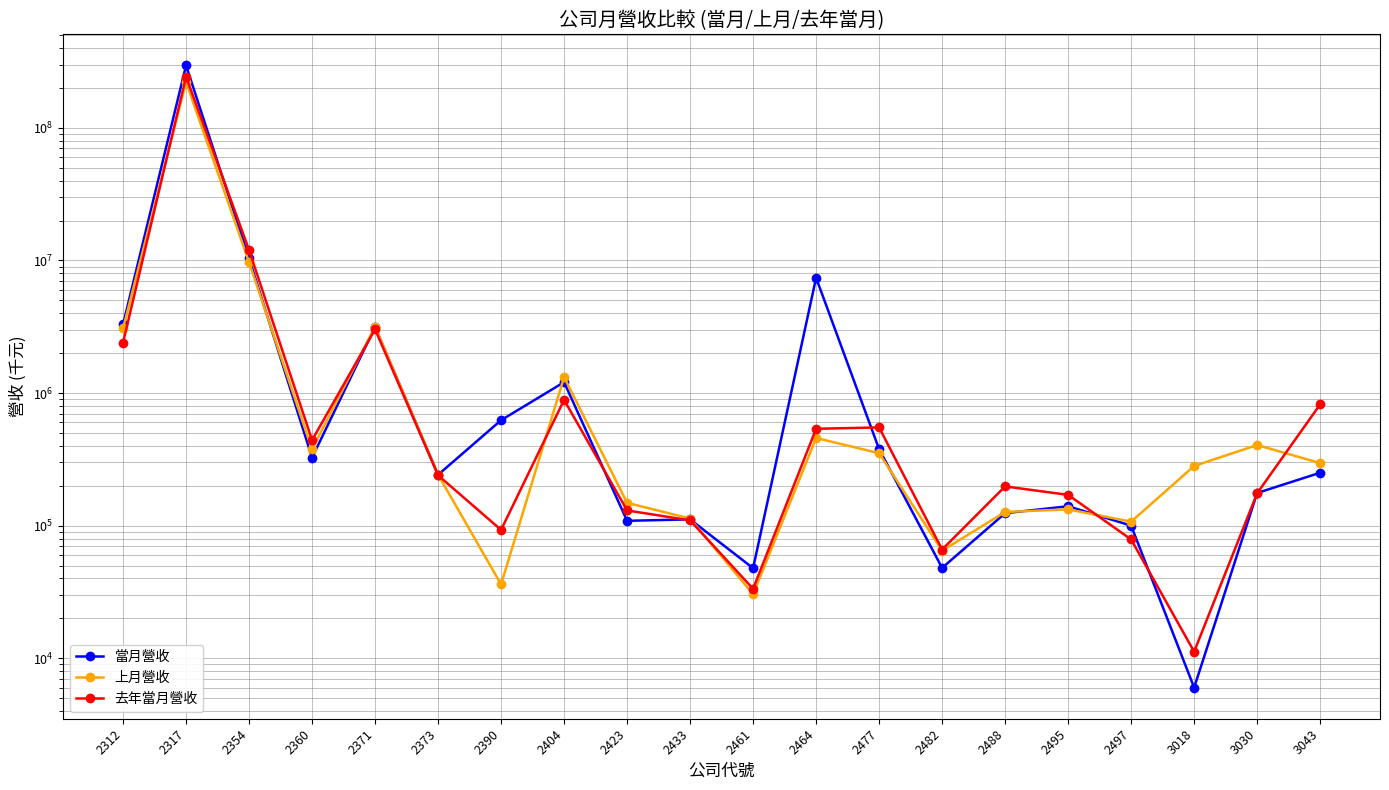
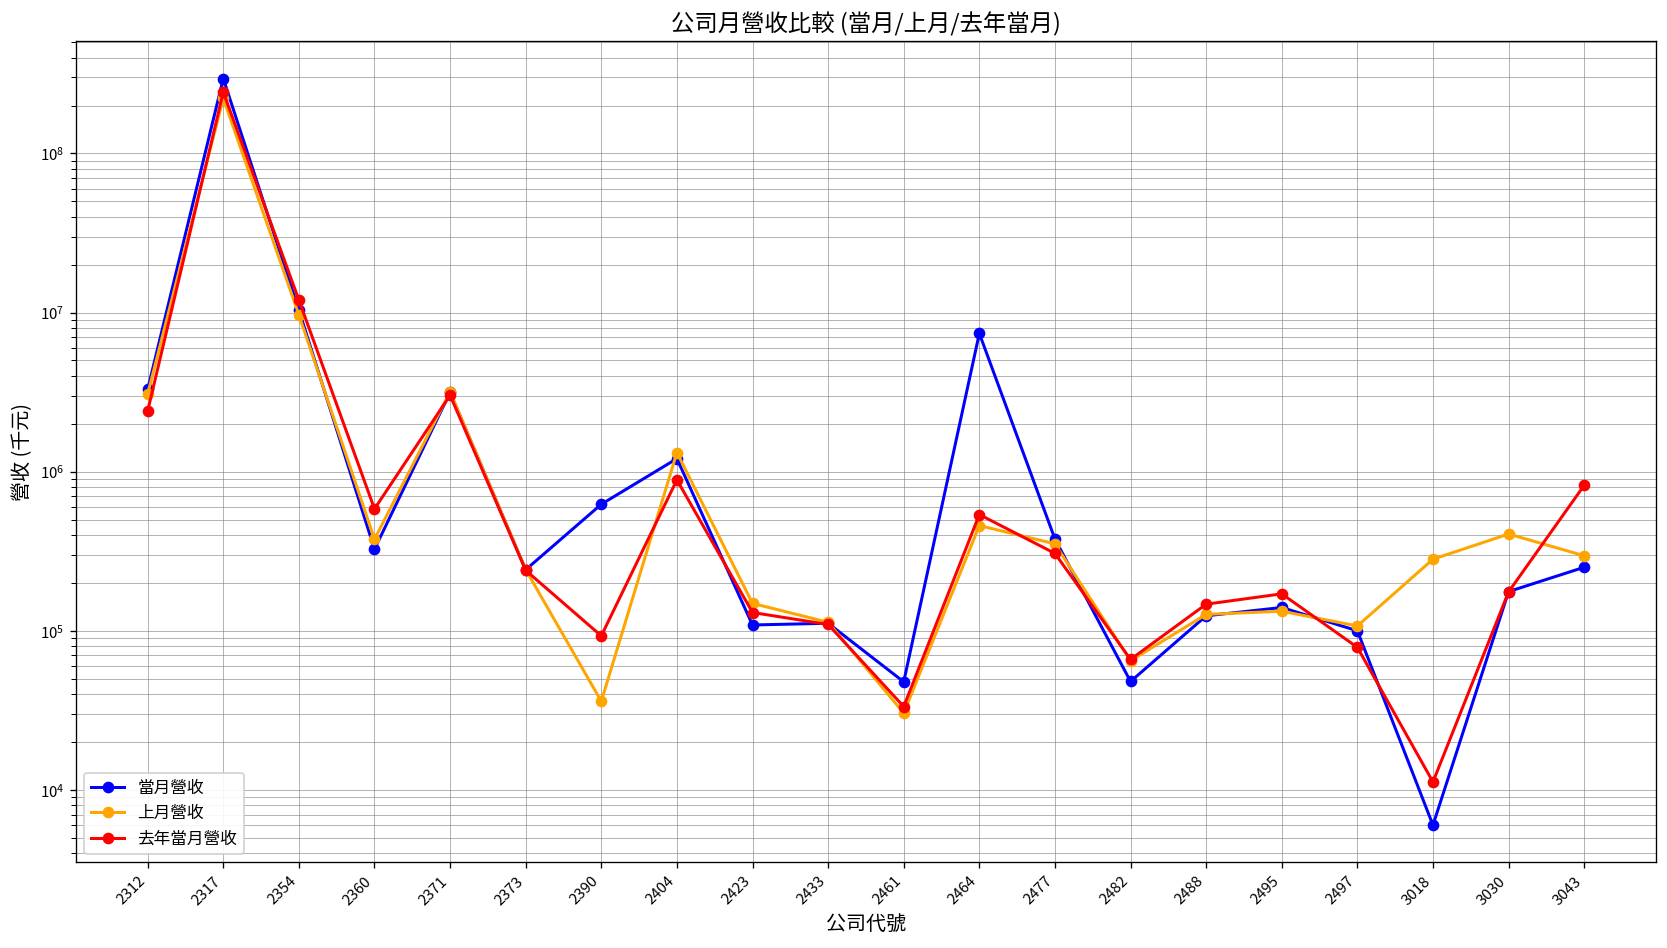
去年當月營收, 2360: 440000 -> 600000
去年當月營收, 2477: 550000 -> 310000
去年當月營收, 2488: 200000 -> 150000
